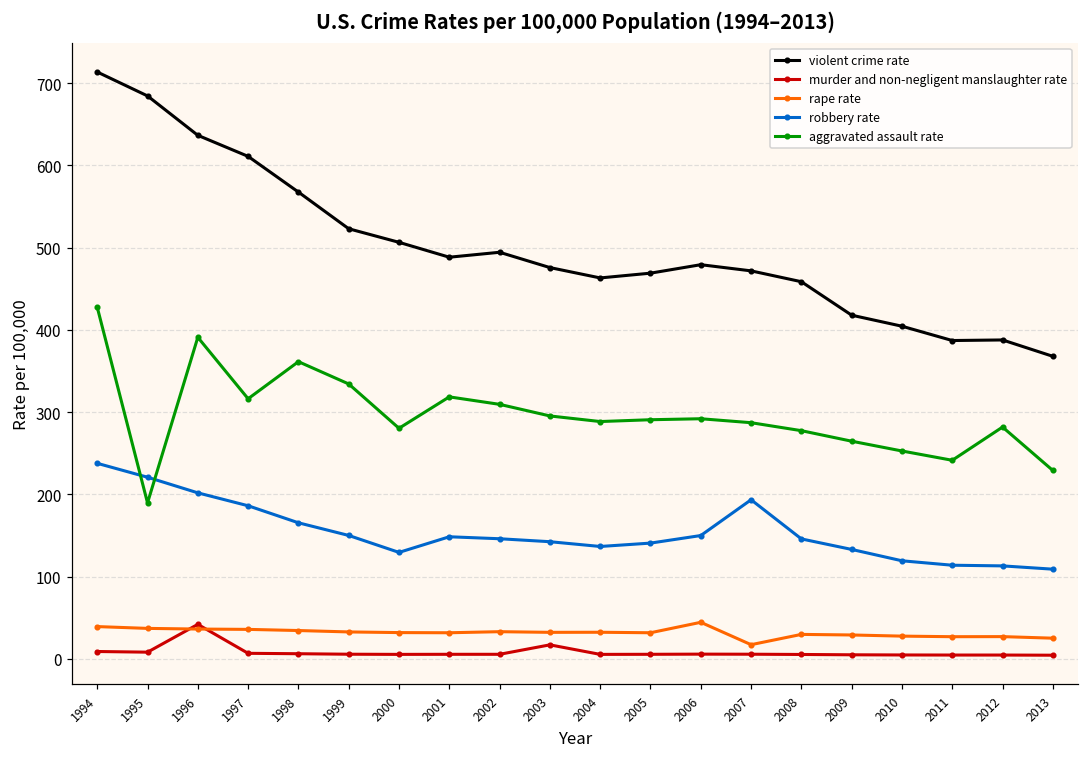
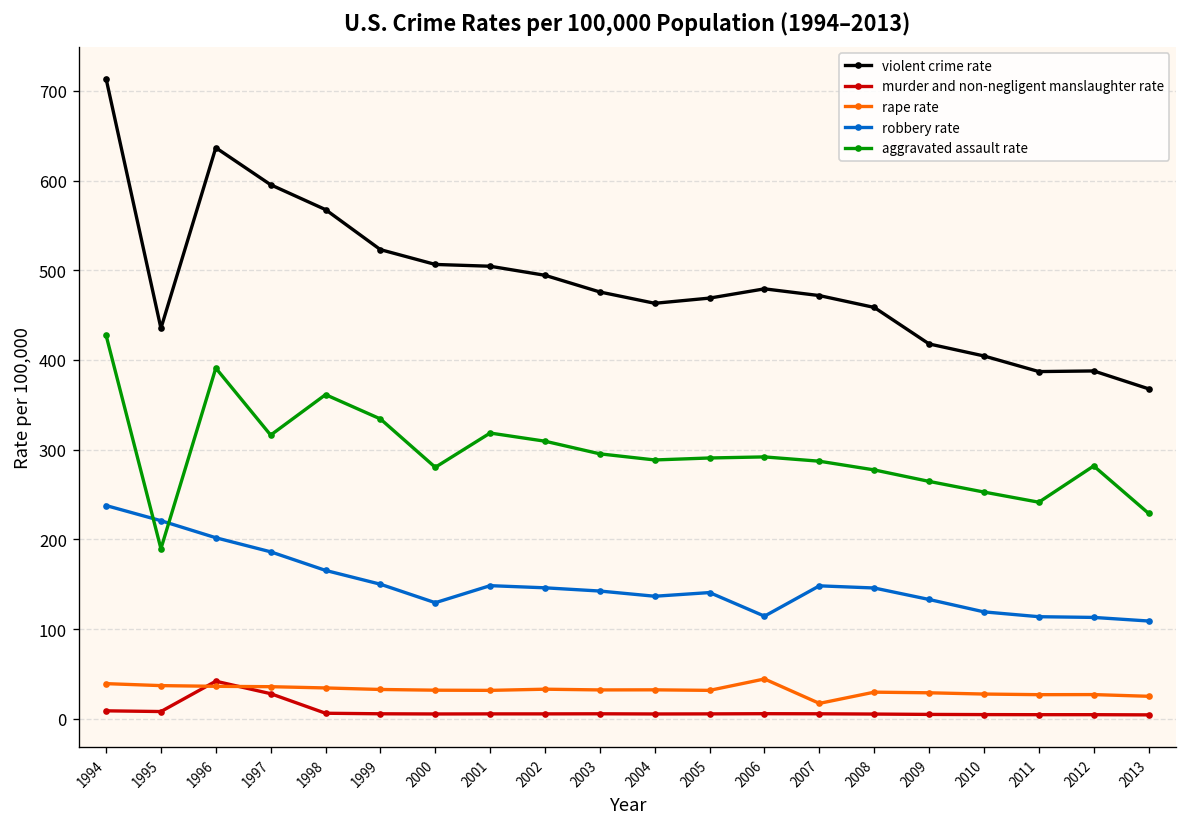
violent crime rate, 1995: 680 -> 440
violent crime rate, 1997: 610 -> 600
murder and non-negligent manslaughter rate, 1997: 10 -> 30
violent crime rate, 2001: 490 -> 500
murder and non-negligent manslaughter rate, 2003: 20 -> 10
robbery rate, 2006: 150 -> 110
robbery rate, 2007: 190 -> 150
